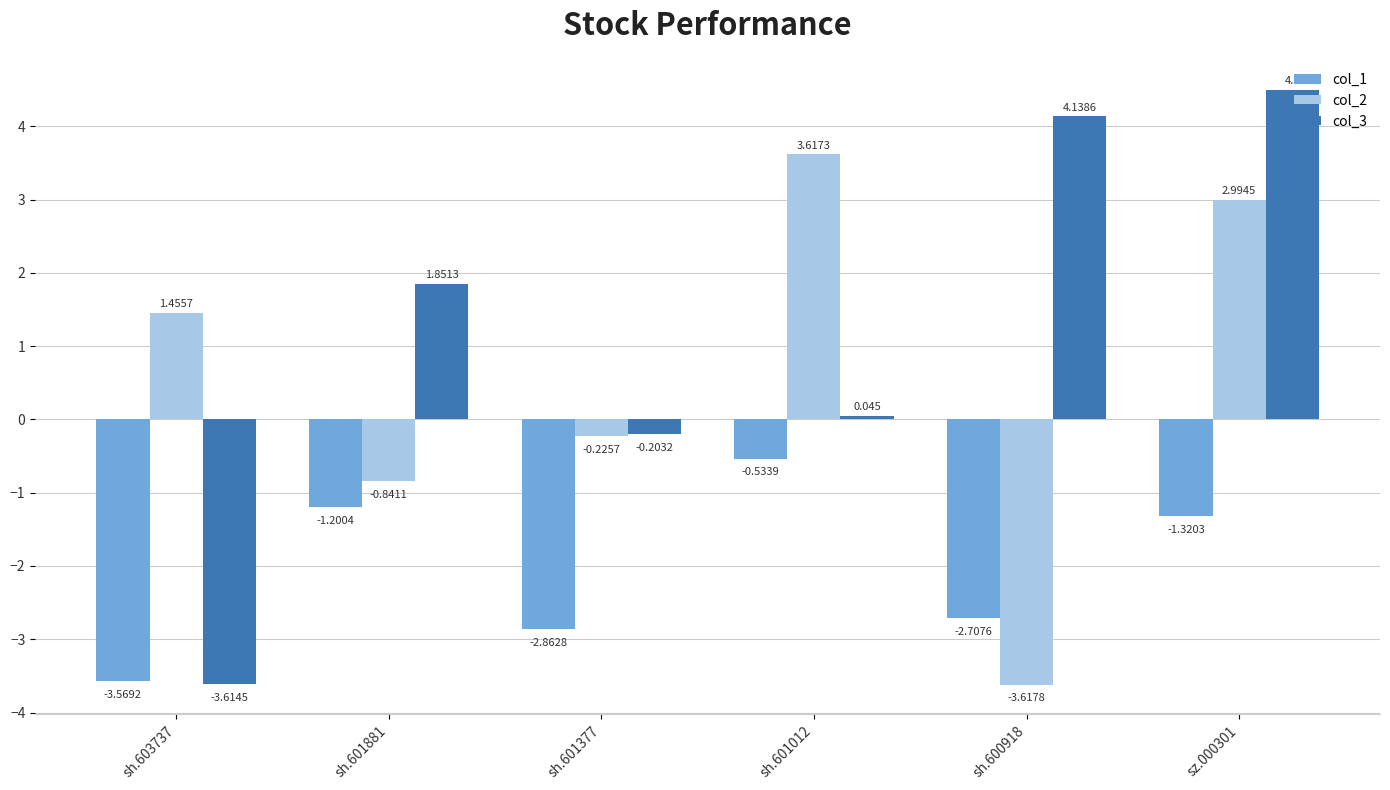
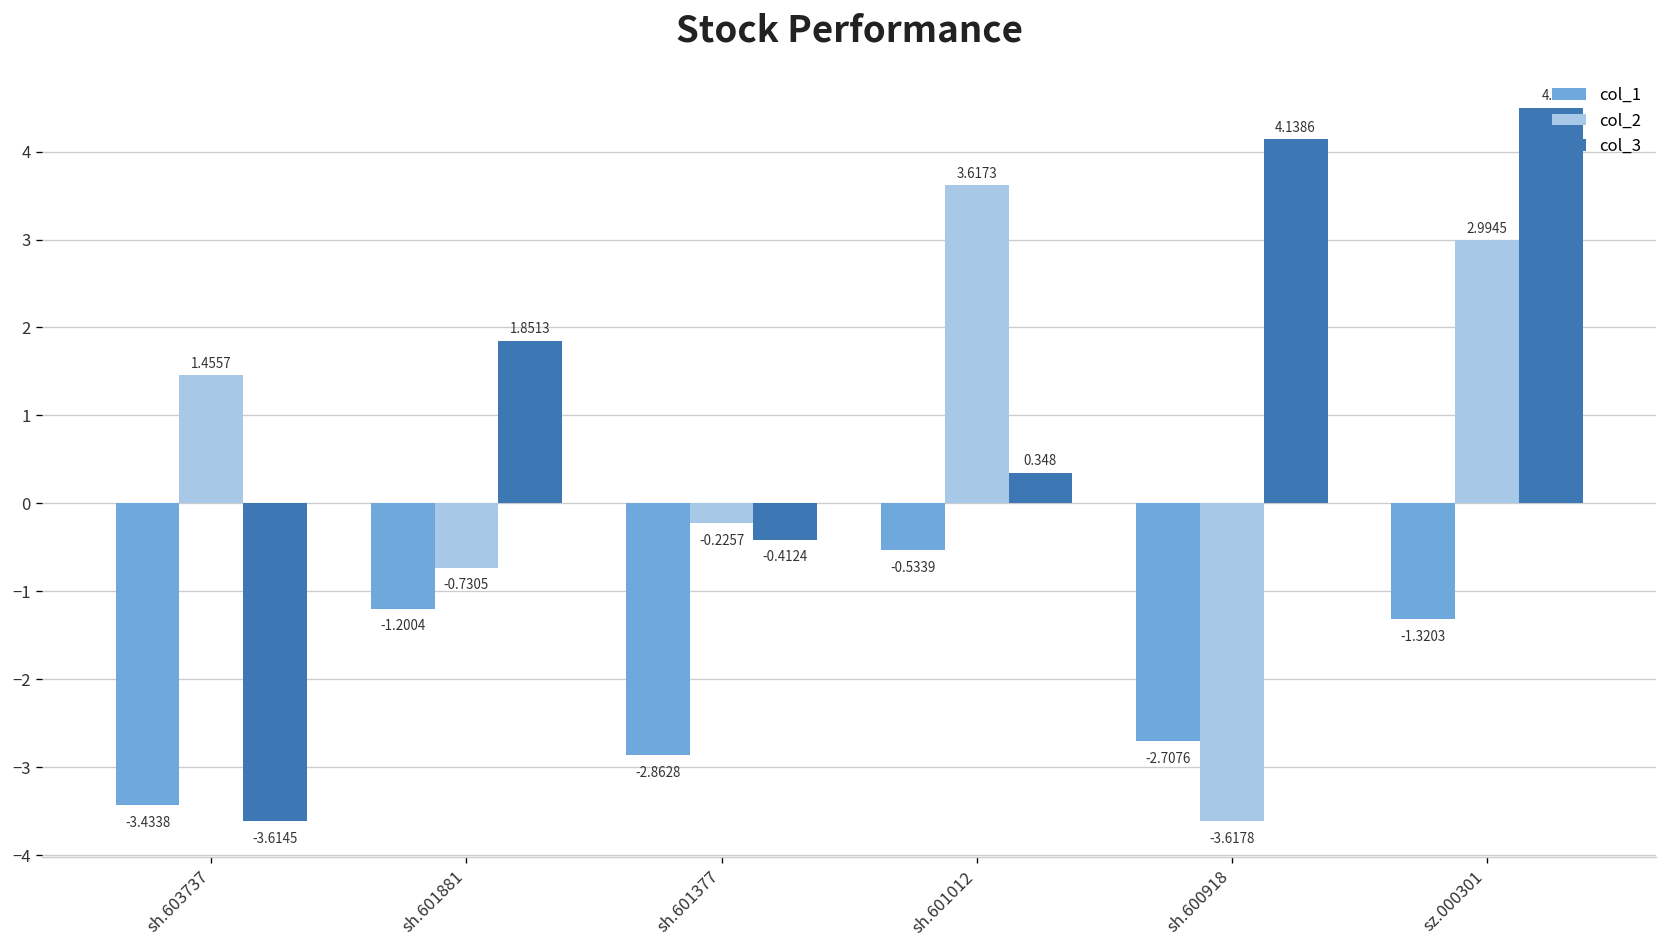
col_1, sh.603737: -3.5692 -> -3.4338
col_2, sh.601881: -0.8411 -> -0.7305
col_3, sh.601377: -0.2032 -> -0.4124
col_3, sh.601012: 0.045 -> 0.348
